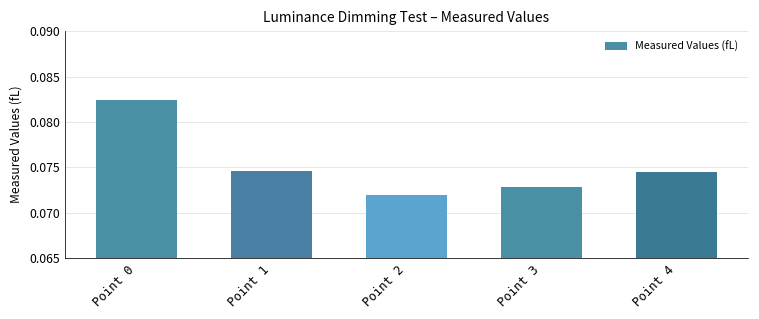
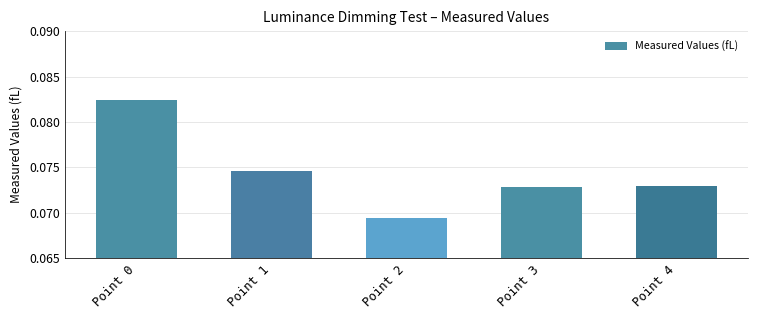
Point 2: 0.072 -> 0.069
Point 4: 0.075 -> 0.073
